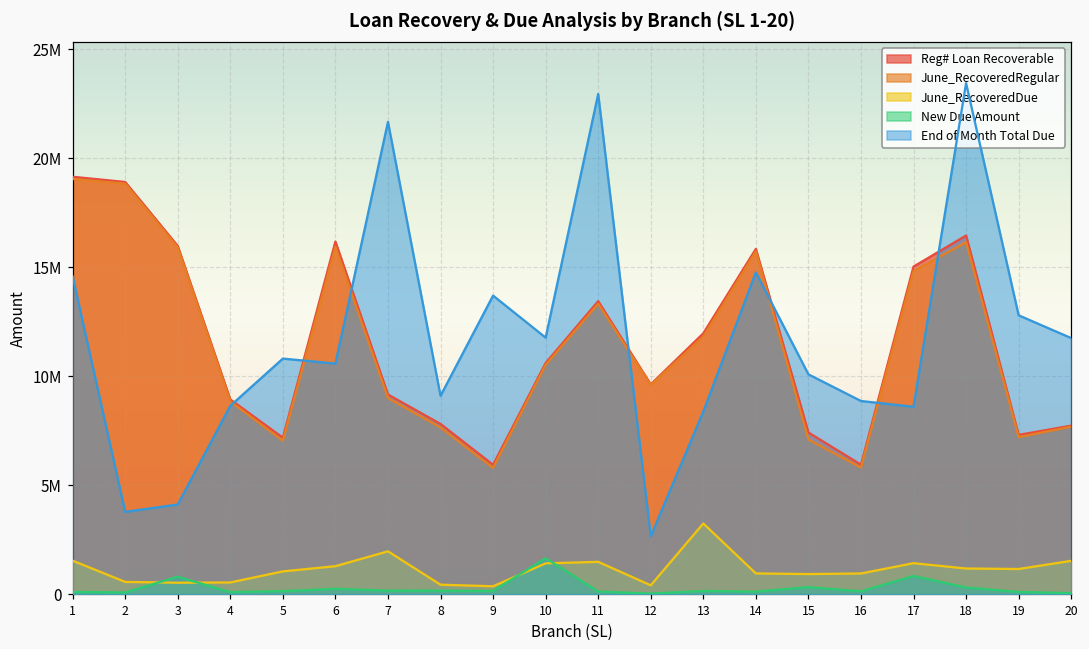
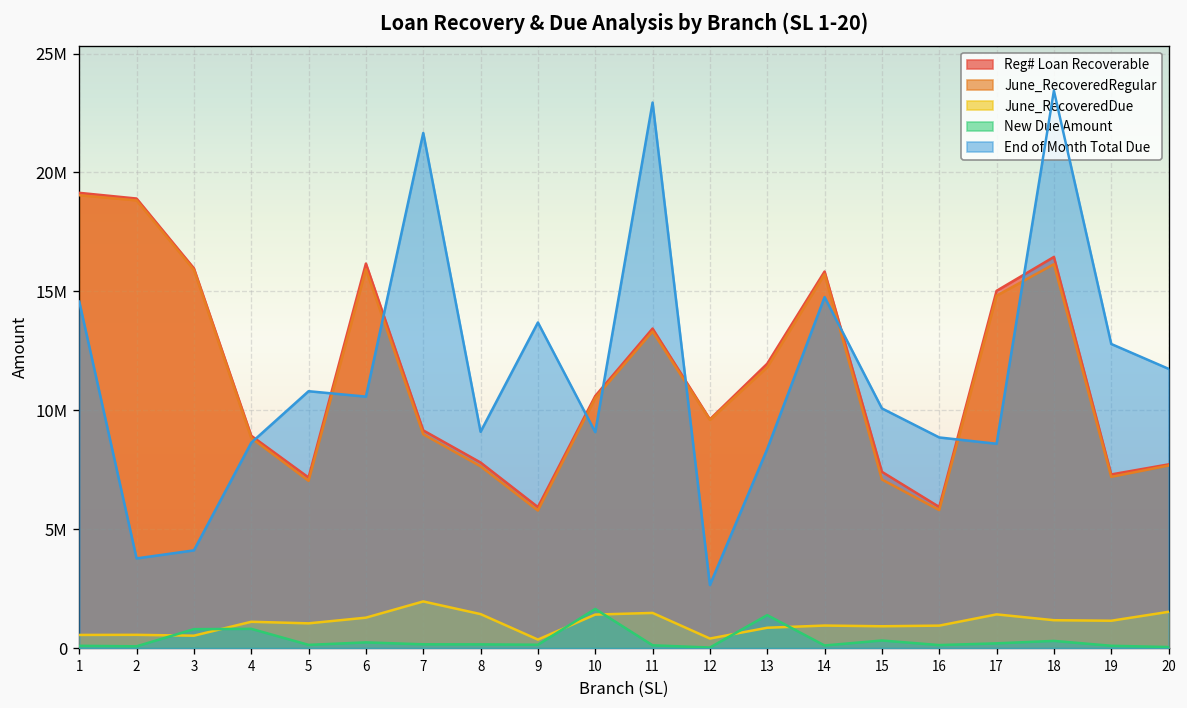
June_RecoveredDue, 1: 1500000 -> 600000
June_RecoveredDue, 4: 500000 -> 1100000
New Due Amount, 4: 100000 -> 800000
June_RecoveredDue, 8: 400000 -> 1400000
End of Month Total Due, 10: 11800000 -> 9100000
June_RecoveredDue, 13: 3200000 -> 900000
New Due Amount, 13: 100000 -> 1400000
New Due Amount, 17: 800000 -> 200000
